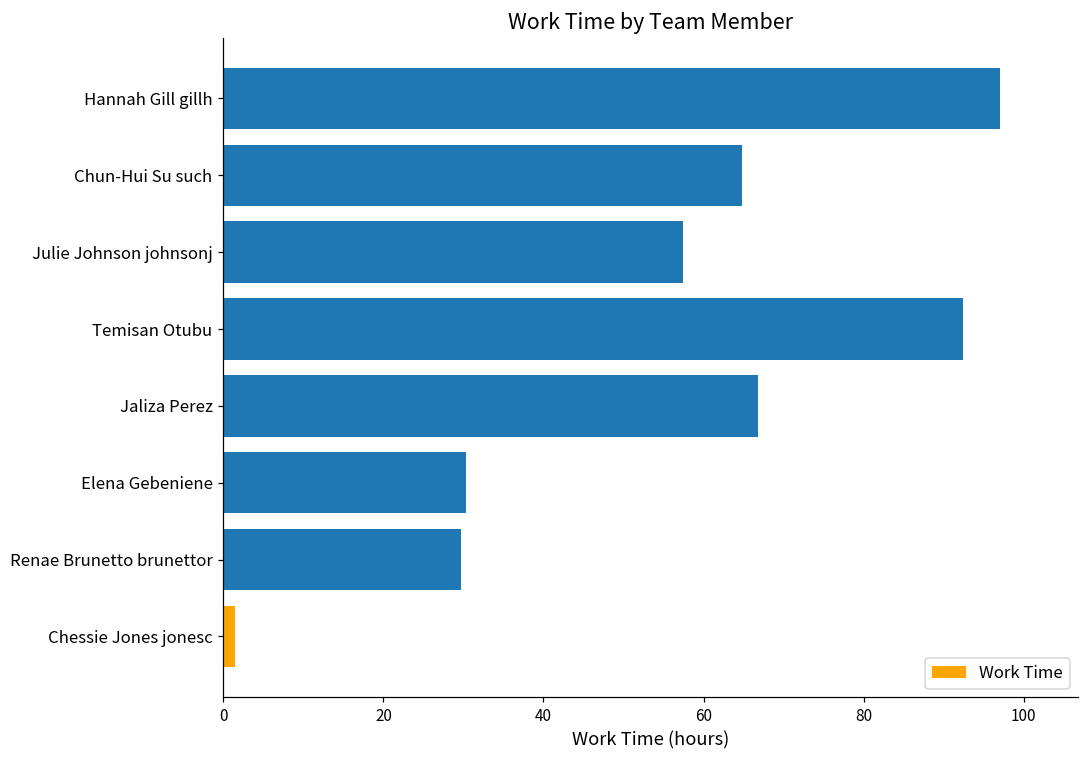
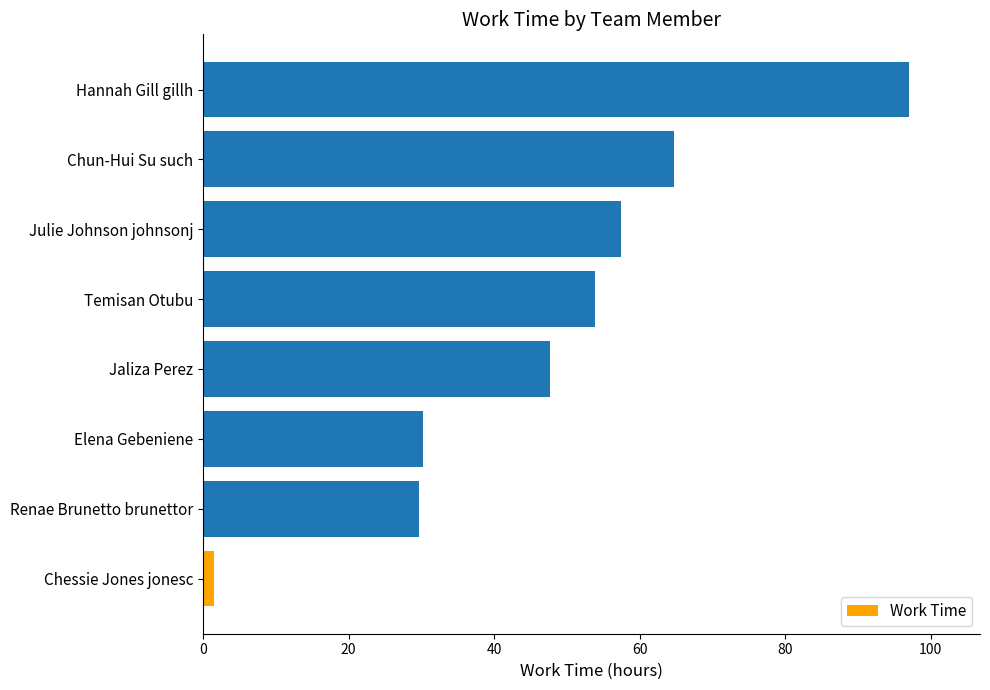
Temisan Otubu: 92 -> 54
Jaliza Perez: 67 -> 48
